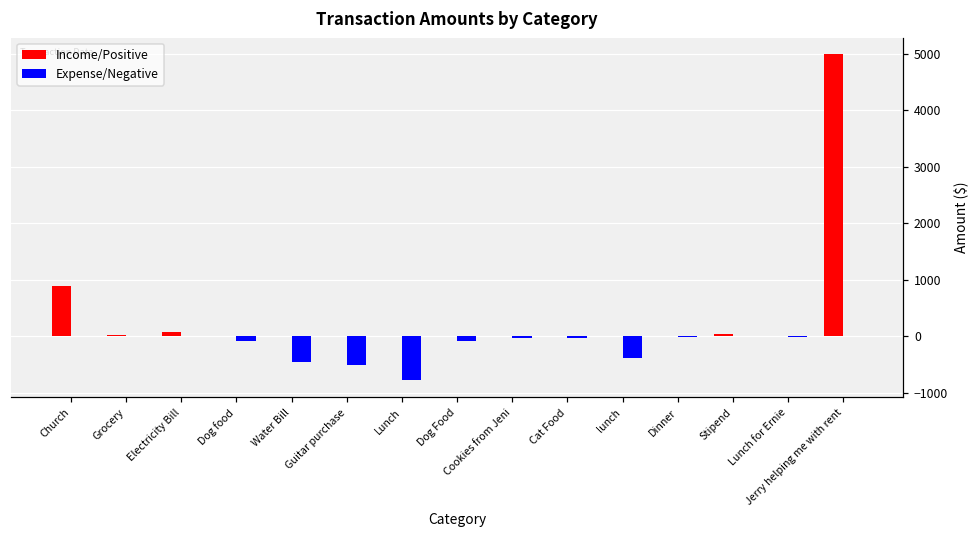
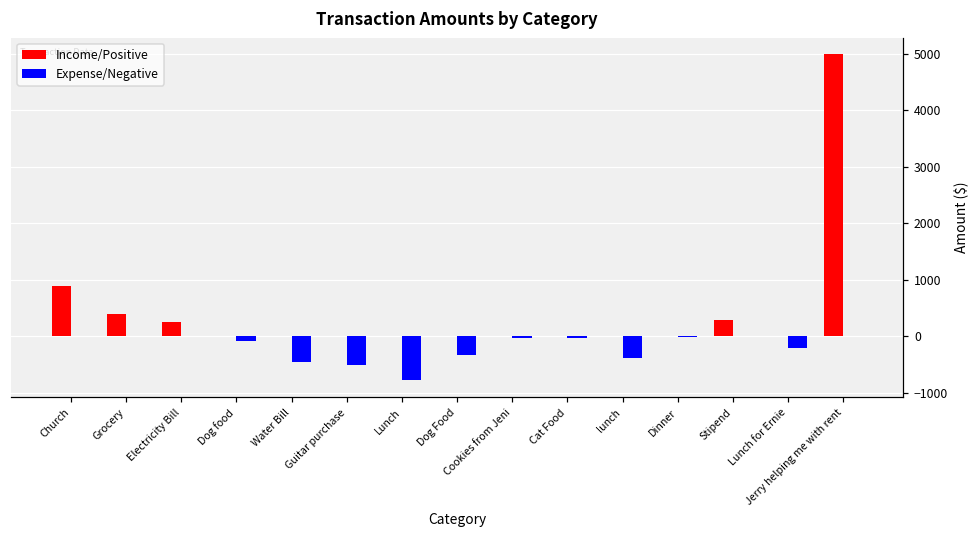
Income/Positive, Grocery: 0 -> 400
Income/Positive, Electricity Bill: 100 -> 300
Expense/Negative, Dog Food: -100 -> -300
Income/Positive, Stipend: 100 -> 300
Expense/Negative, Lunch for Ernie: 0 -> -200
